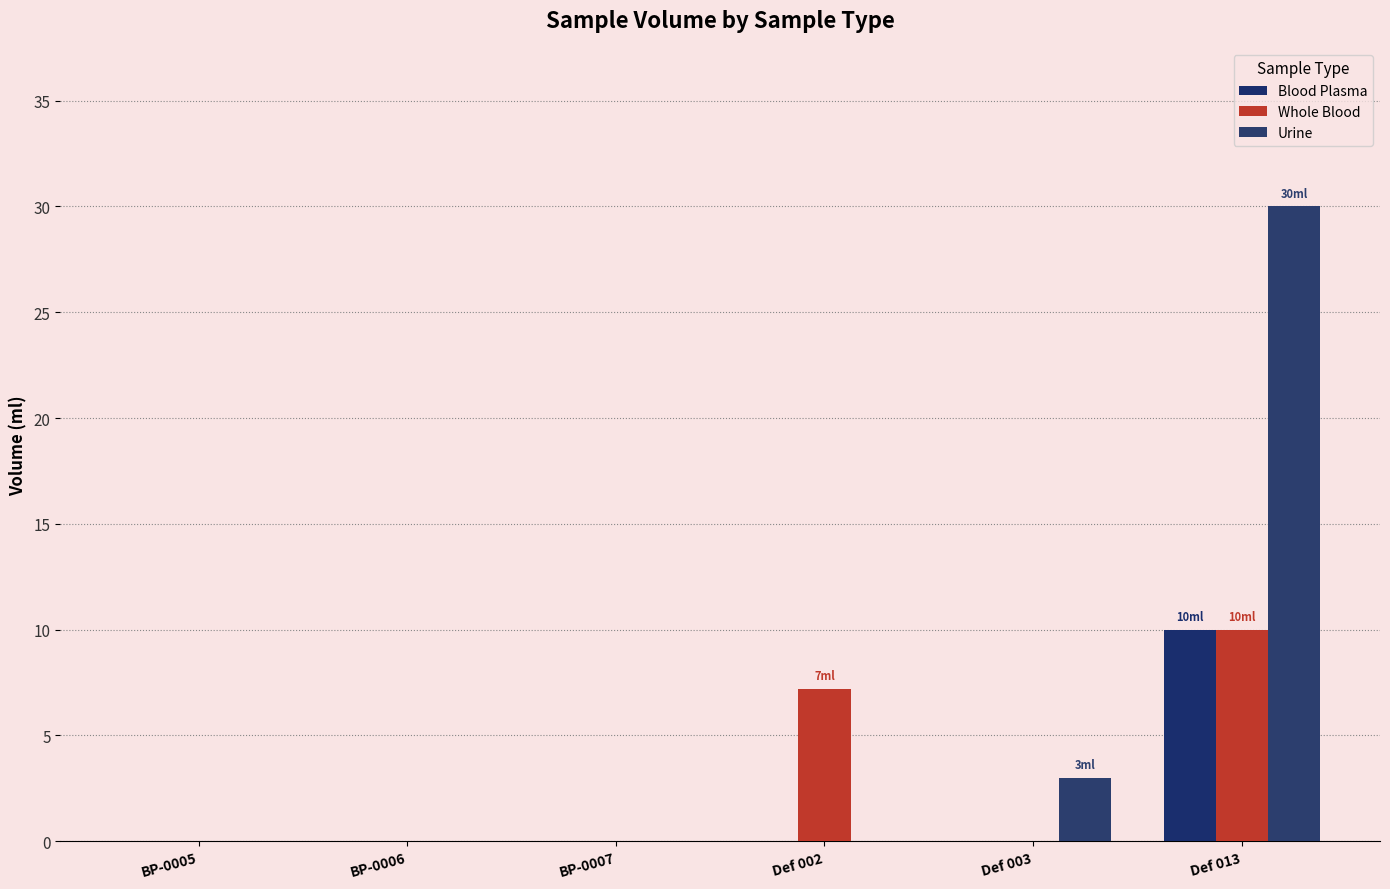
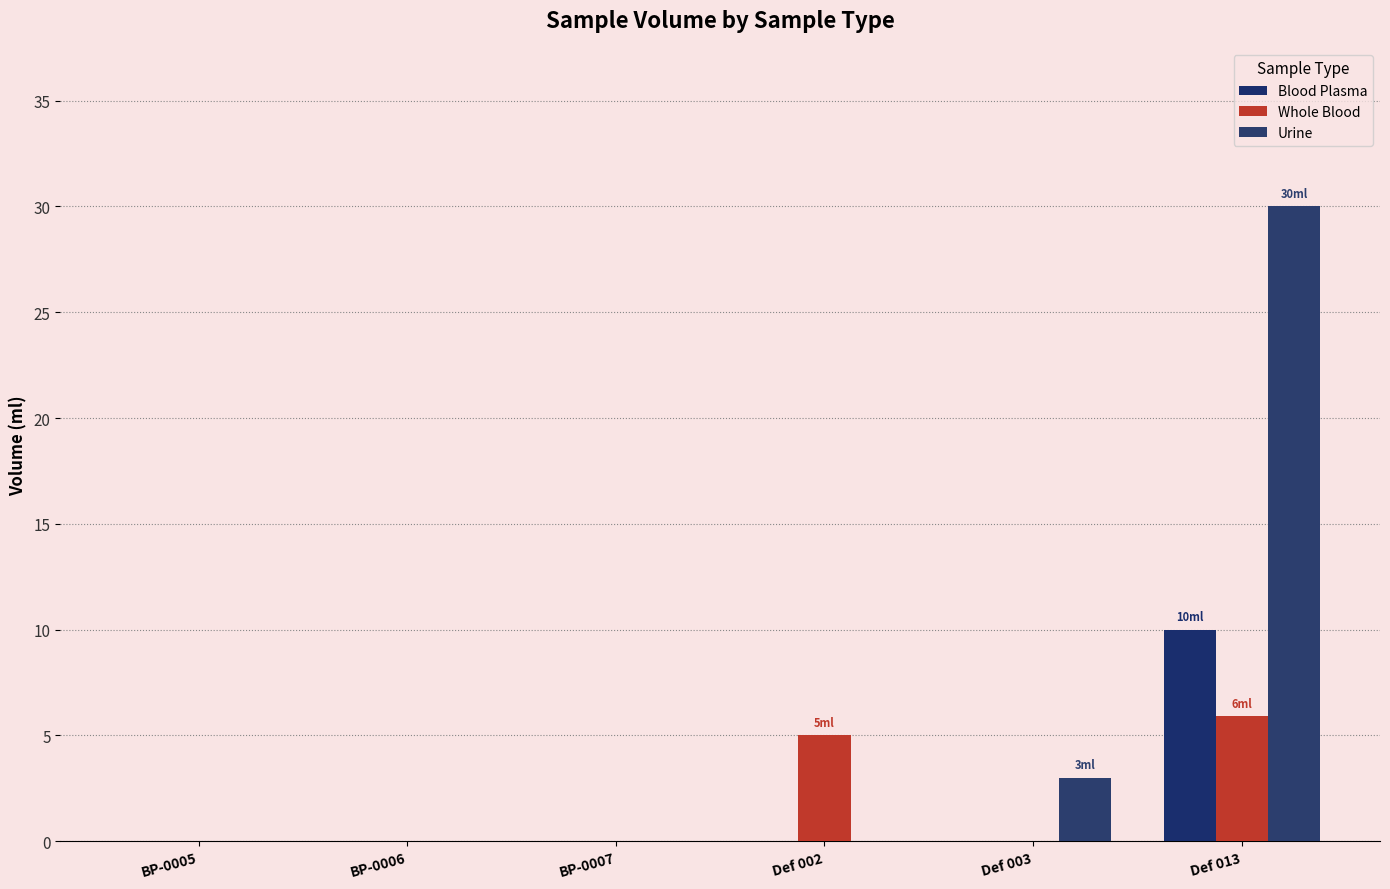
Whole Blood, Def 002: 7 -> 5
Whole Blood, Def 013: 10 -> 6
